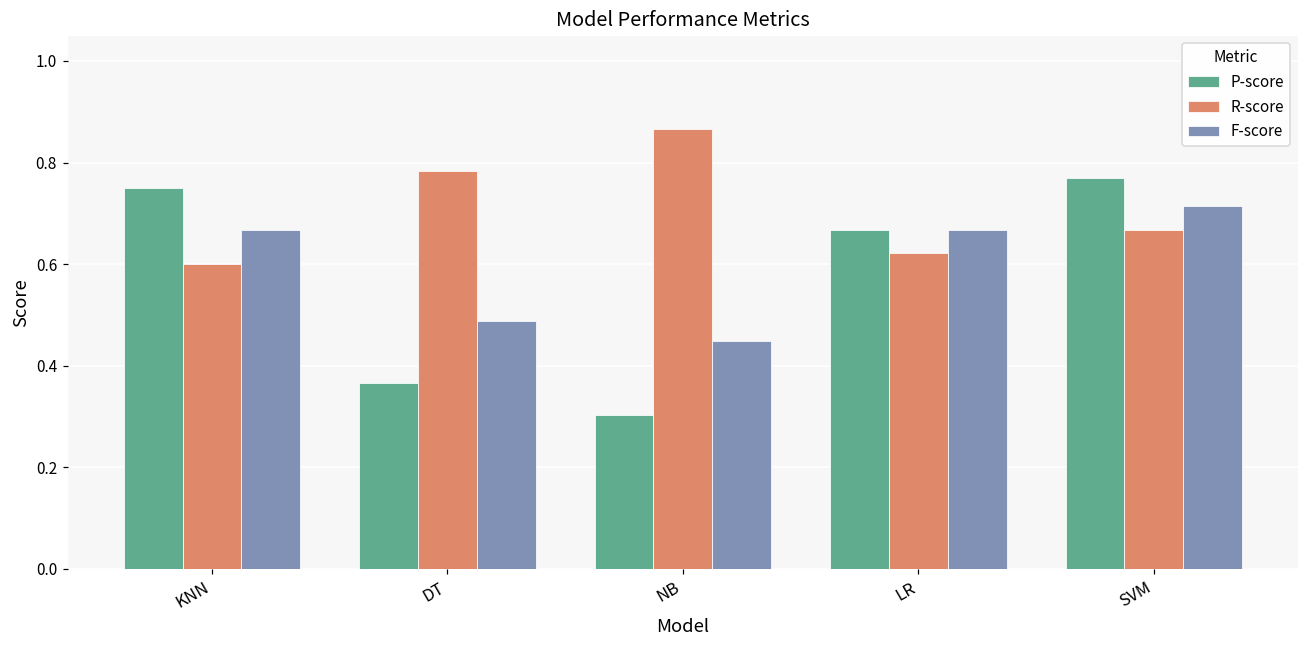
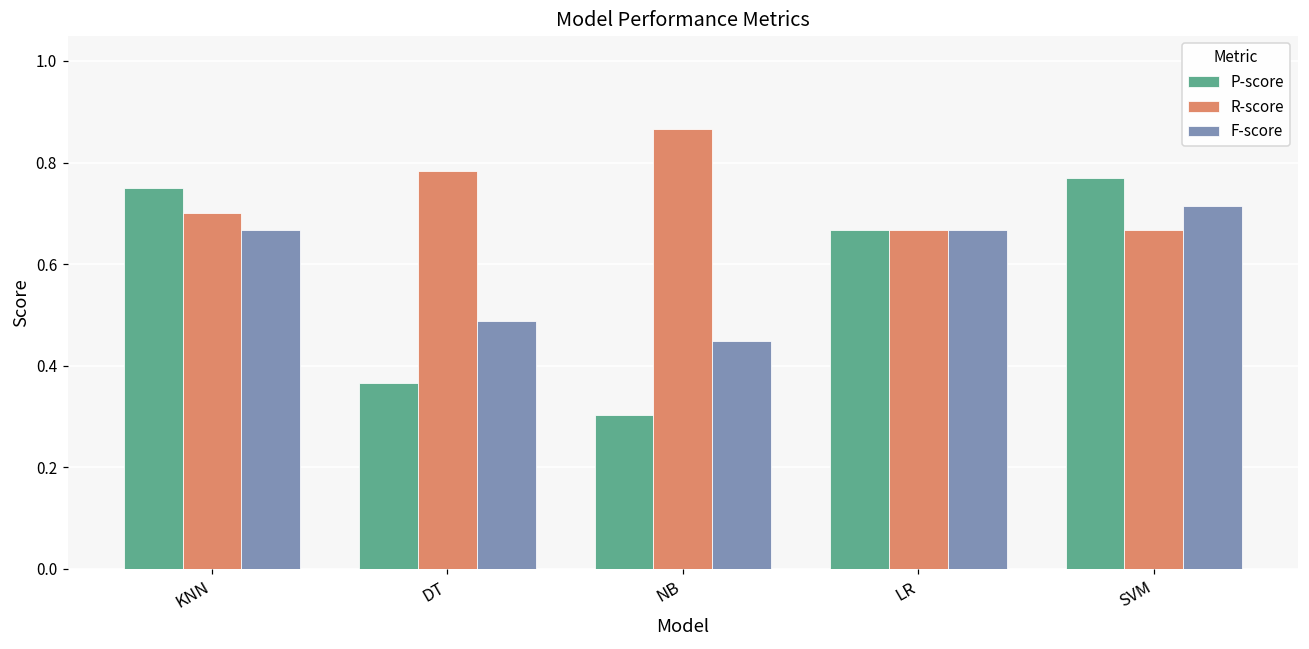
R-score, KNN: 0.6 -> 0.7
R-score, LR: 0.62 -> 0.67
